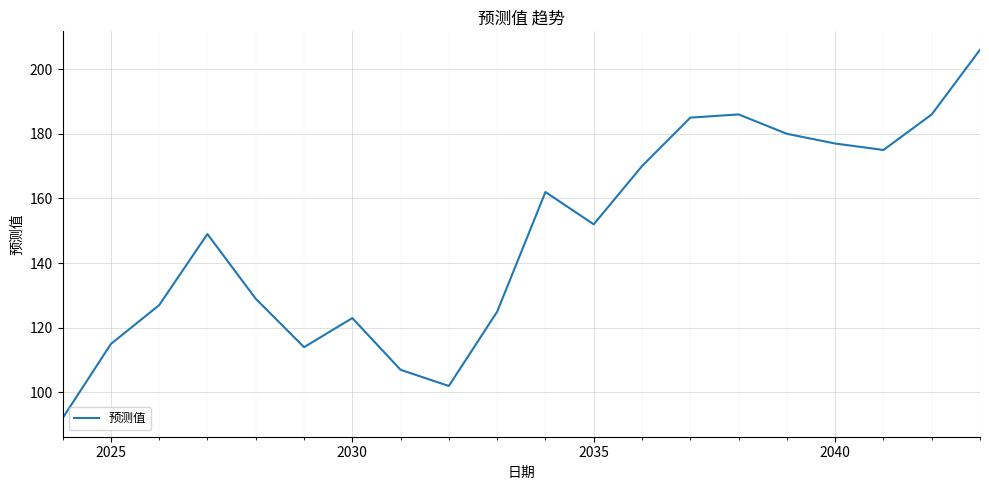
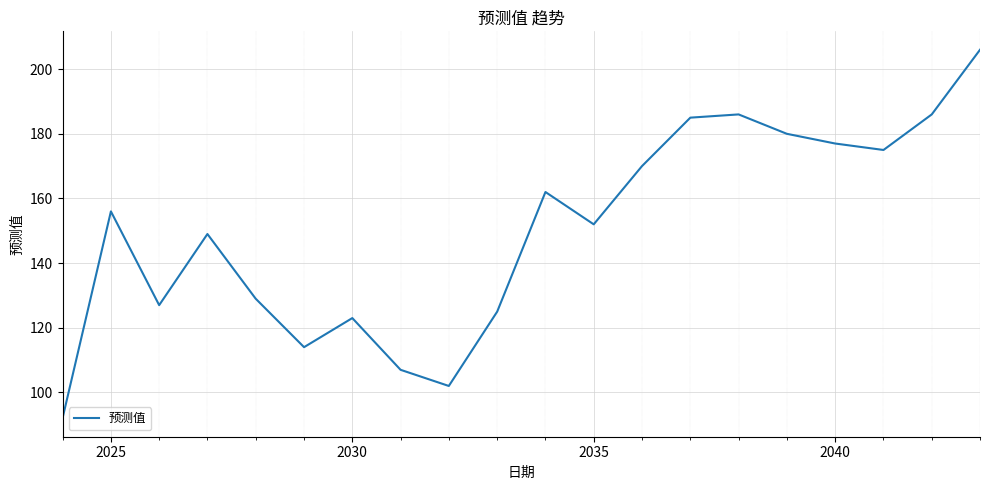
2025: 115 -> 156
